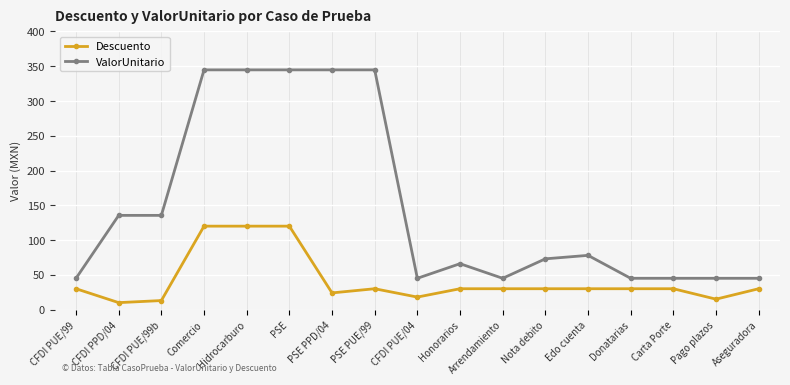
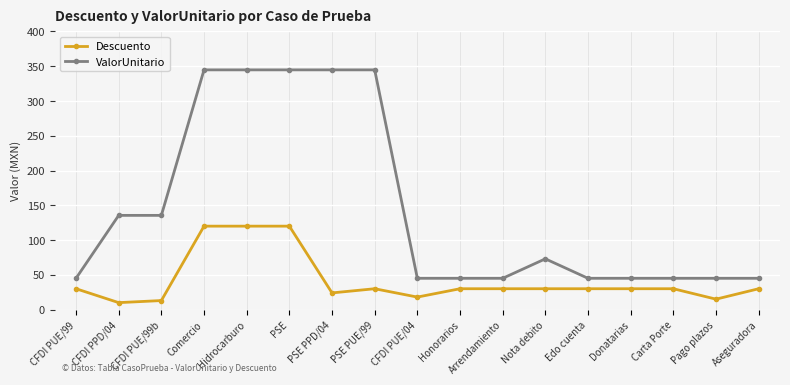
ValorUnitario, Honorarios: 70 -> 50
ValorUnitario, Edo cuenta: 80 -> 50
